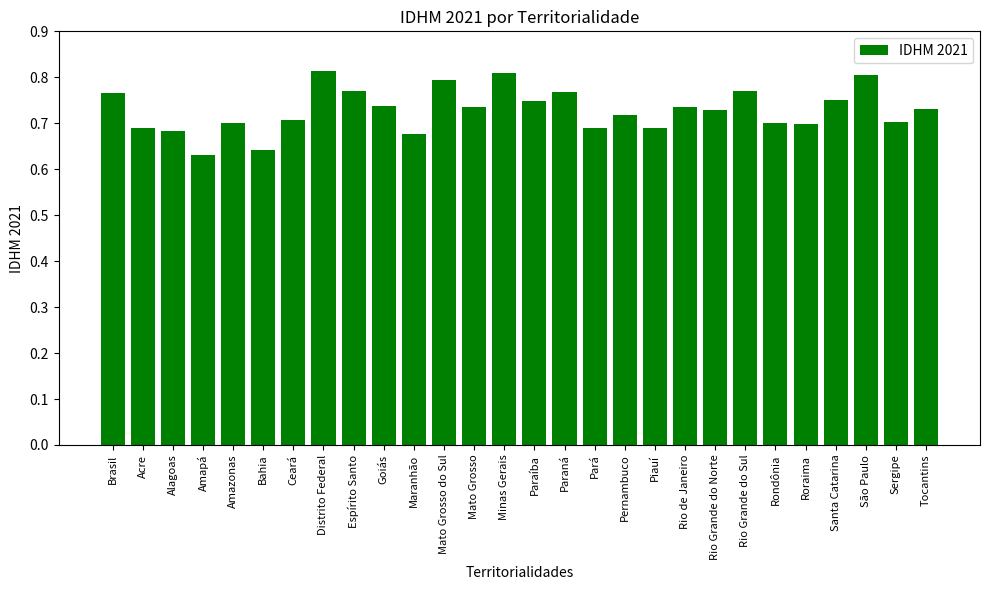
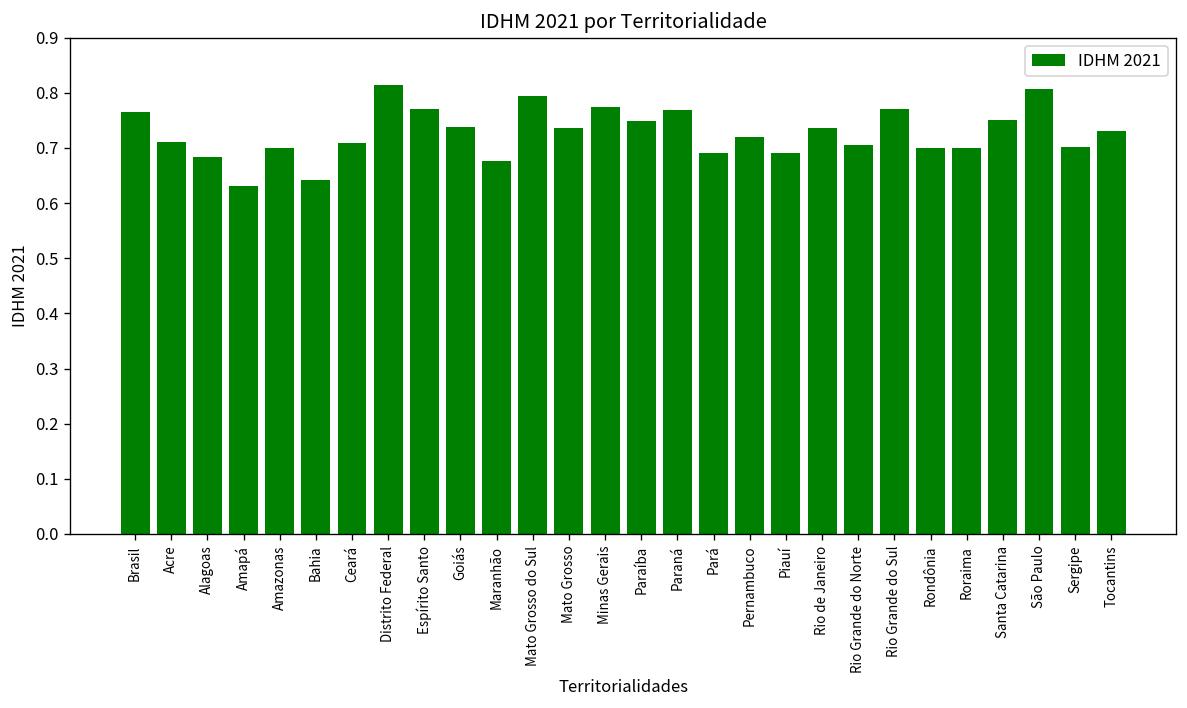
Acre: 0.69 -> 0.71
Minas Gerais: 0.81 -> 0.77
Rio Grande do Norte: 0.73 -> 0.71
